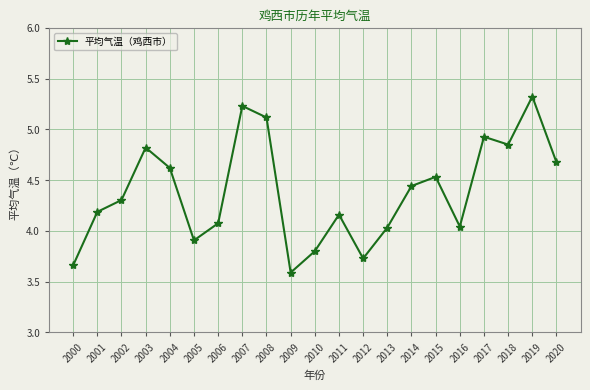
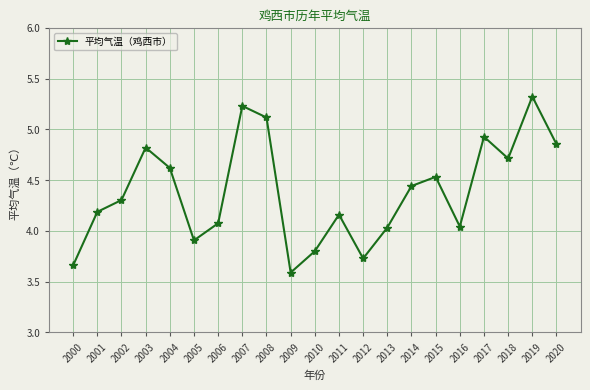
2018: 4.85 -> 4.71
2020: 4.67 -> 4.85
